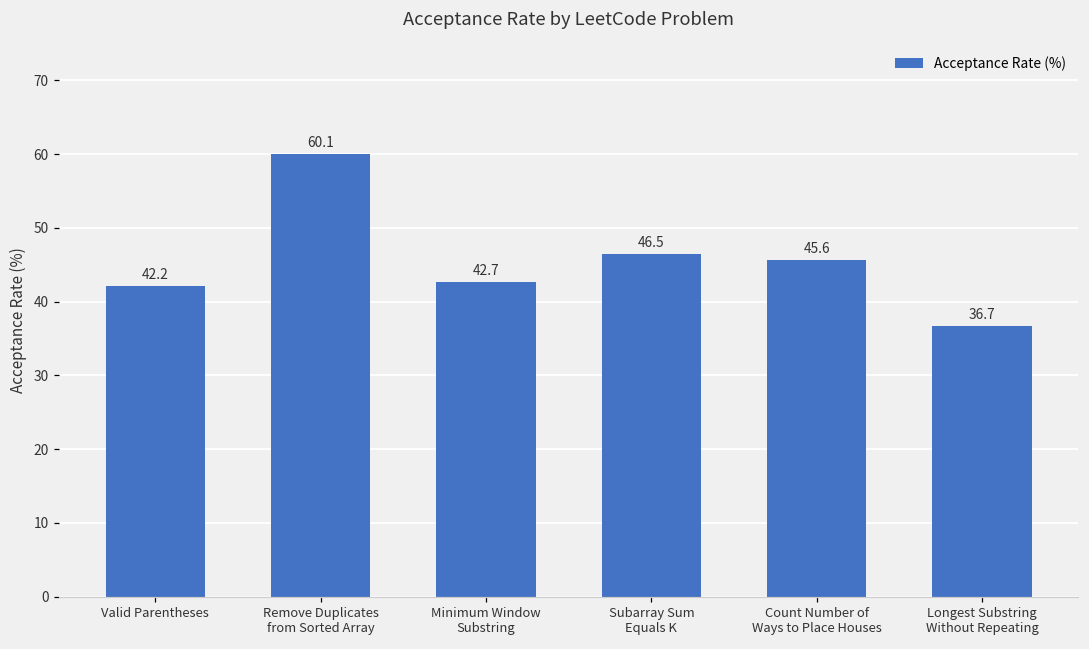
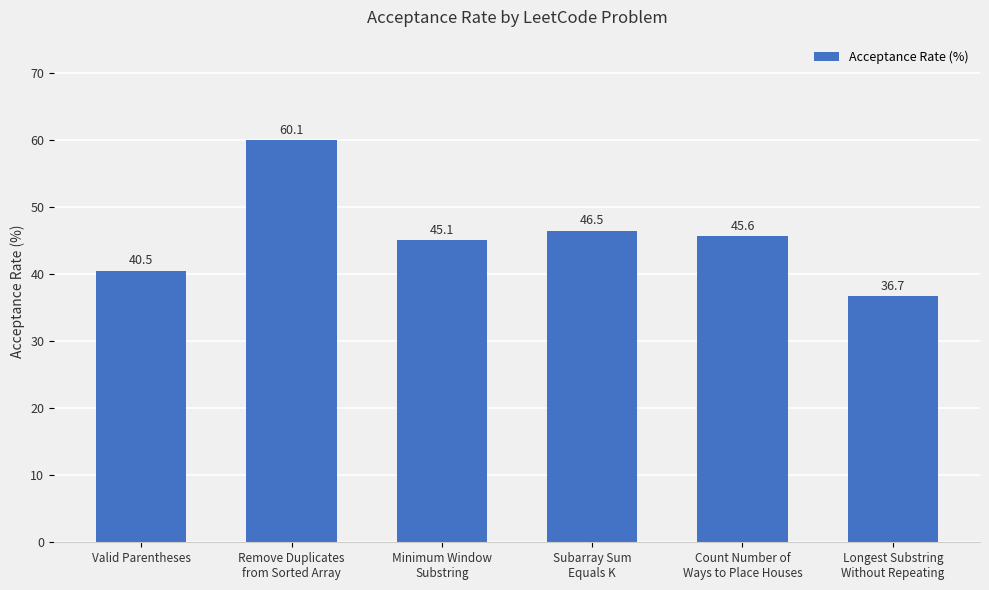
Valid Parentheses: 42.2 -> 40.5
Minimum Window Substring: 42.7 -> 45.1
